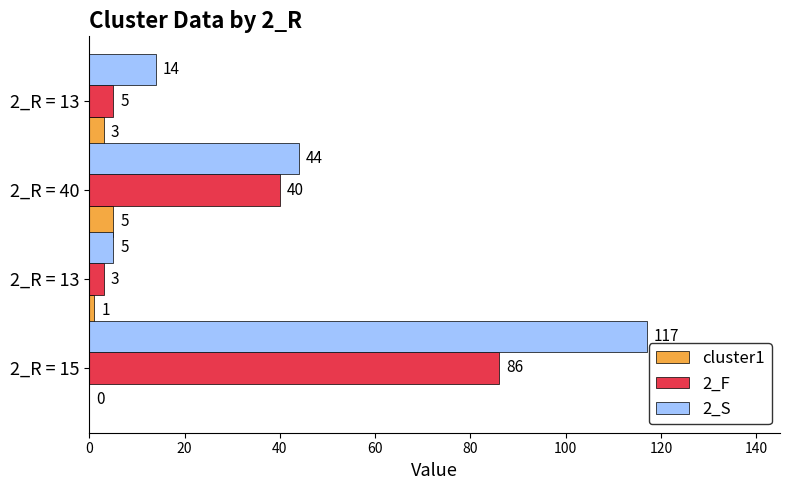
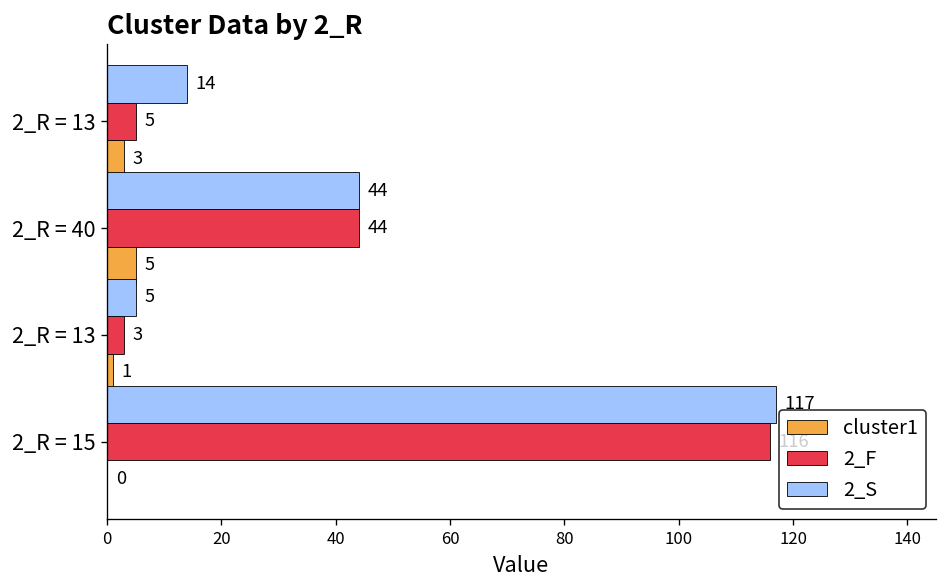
2_F, 2_R = 40: 40 -> 44
2_F, 2_R = 15: 86 -> 116
